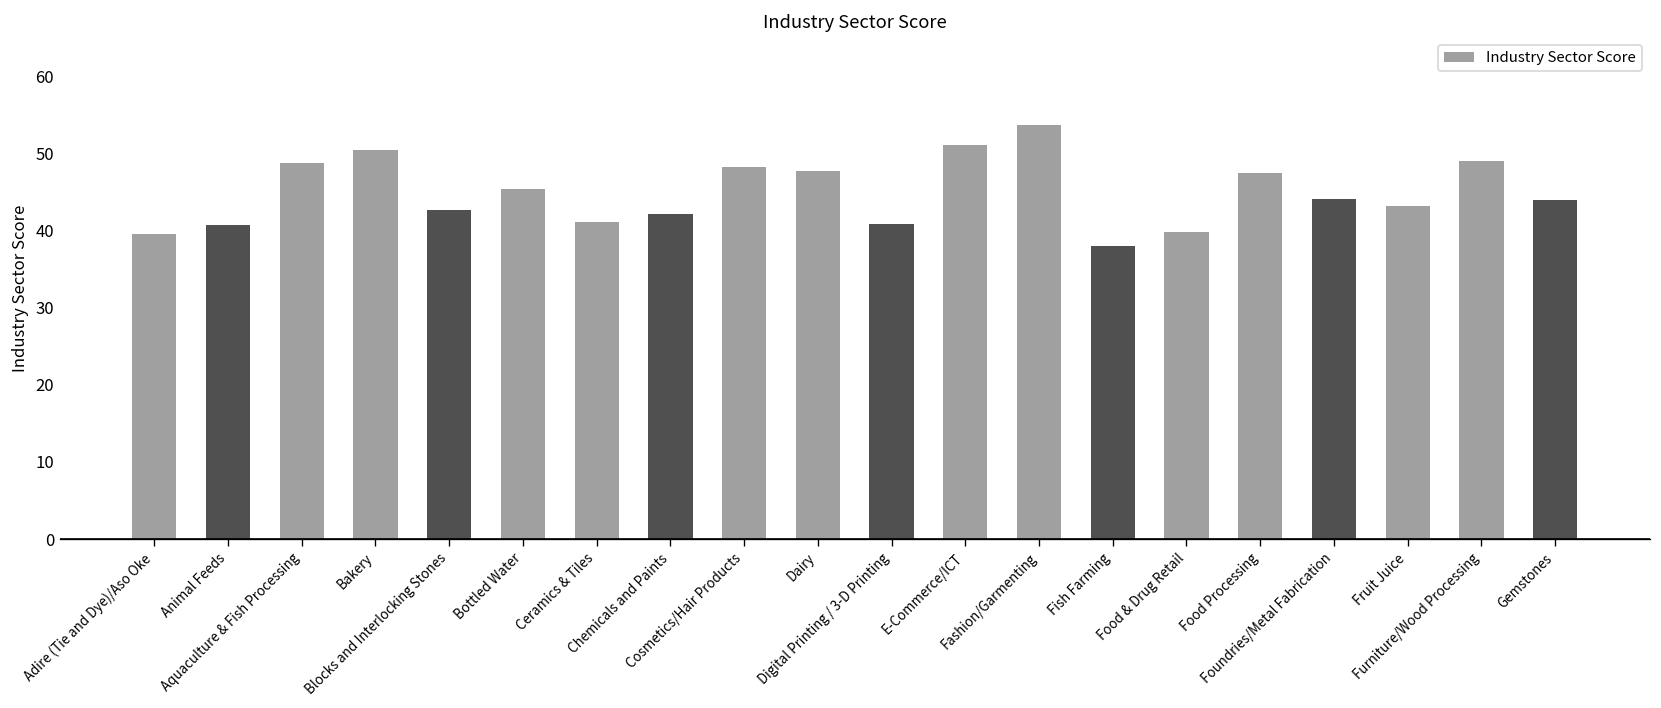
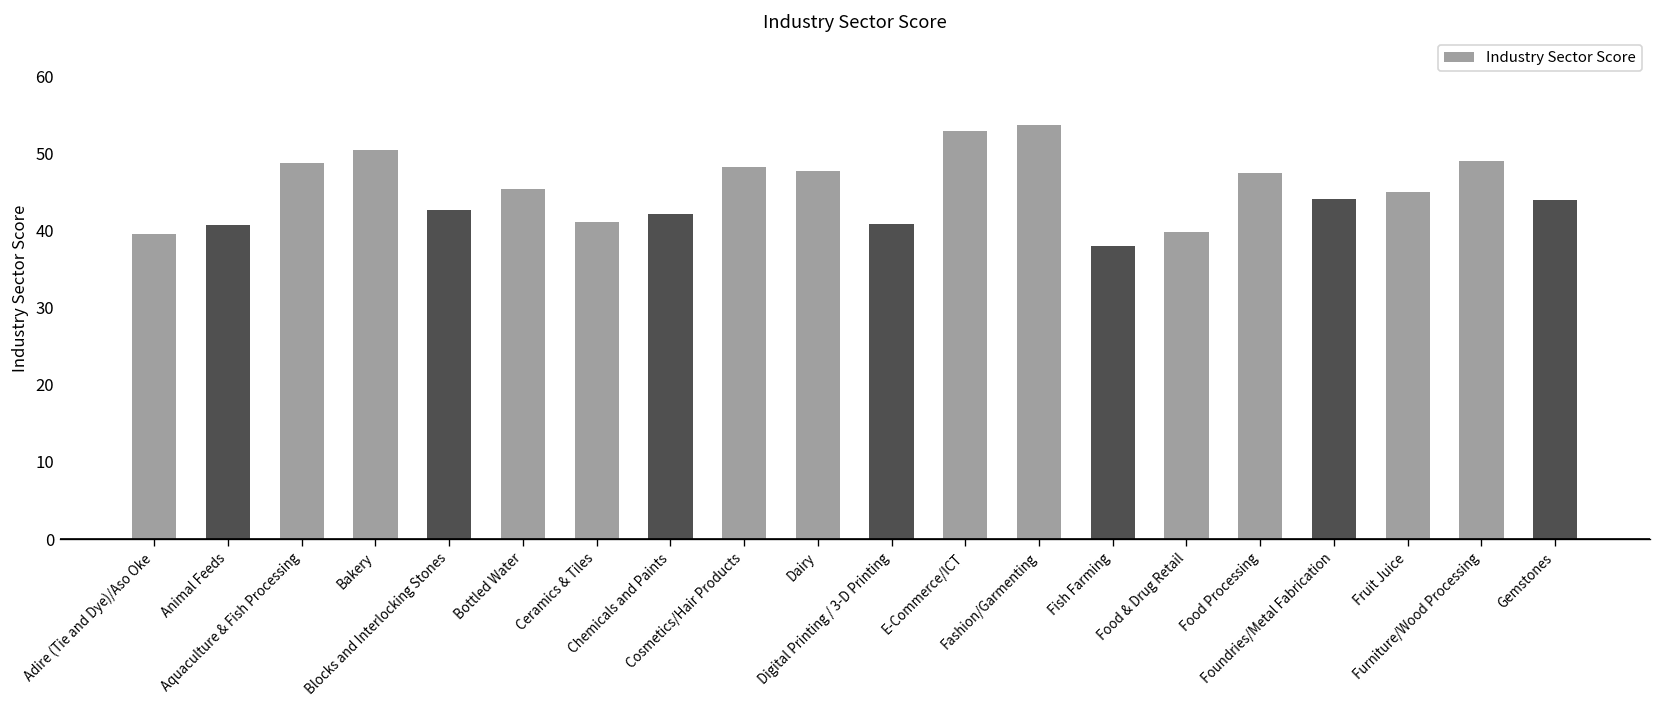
E-Commerce/ICT: 51 -> 53
Fruit Juice: 43 -> 45
